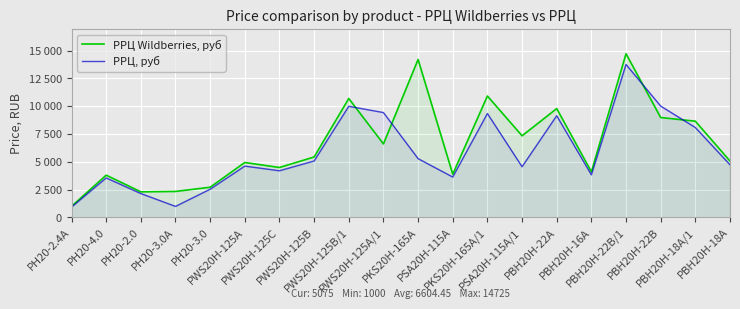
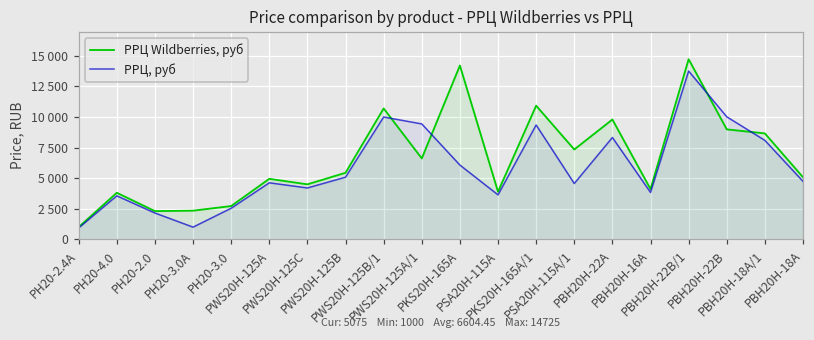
РРЦ, руб, PKS20H-165A: 5300 -> 6100
РРЦ, руб, PBH20H-22A: 9200 -> 8300
